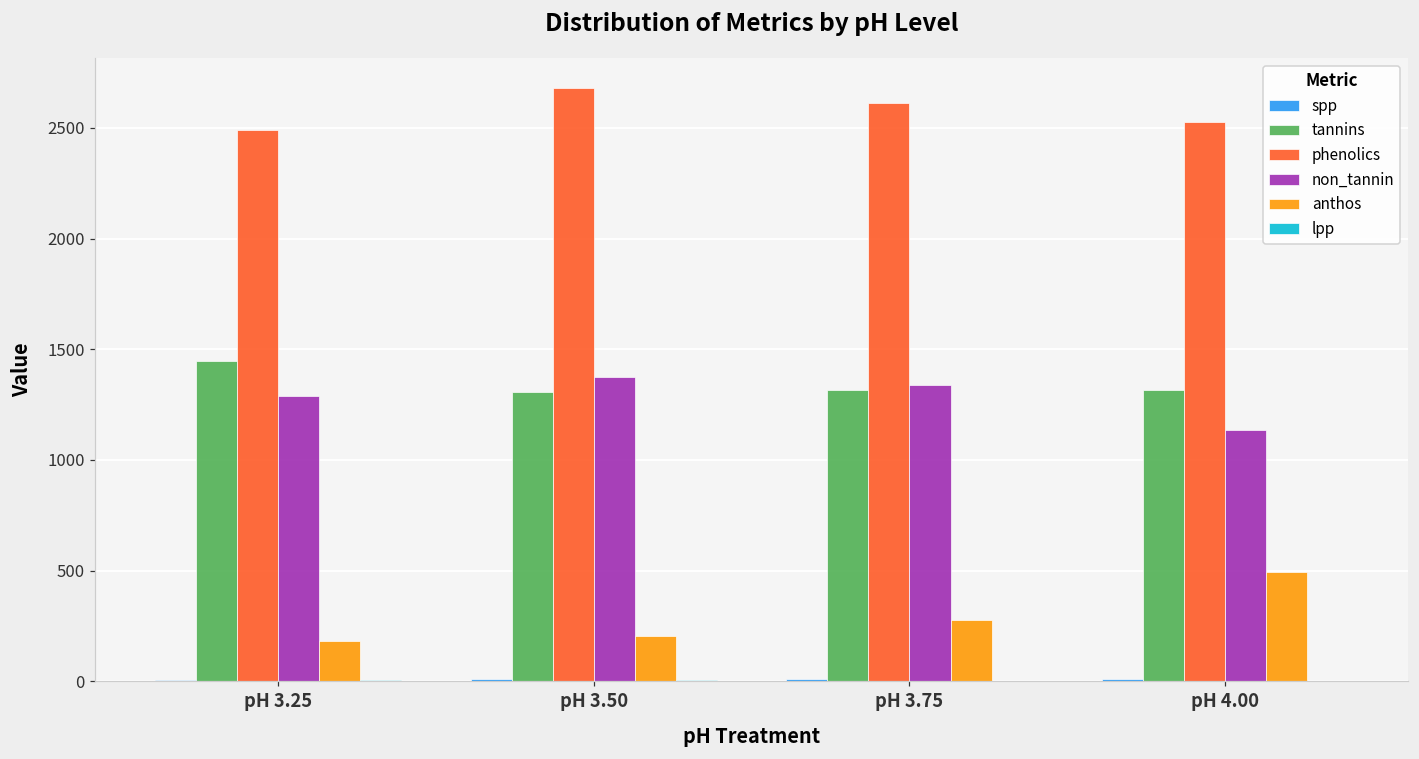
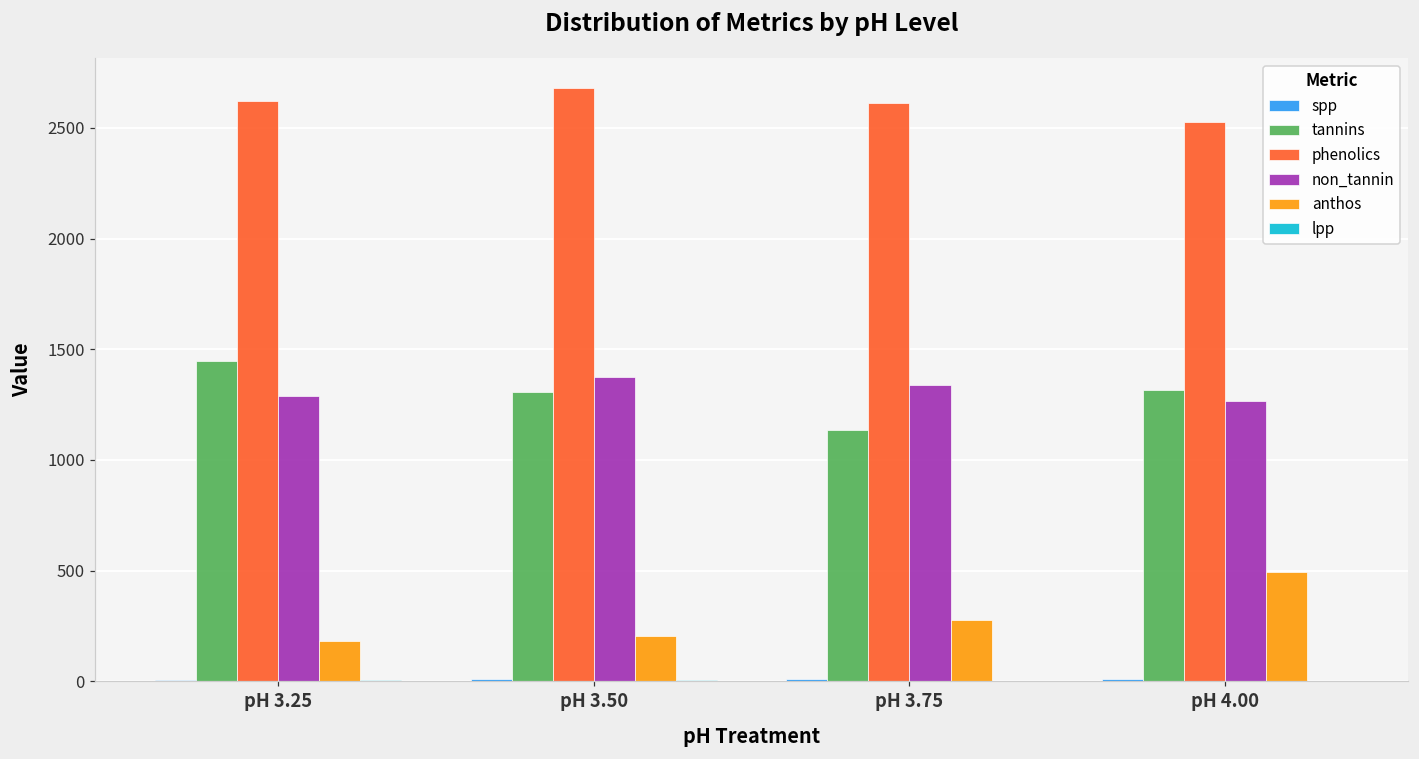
phenolics, pH 3.25: 2490 -> 2620
tannins, pH 3.75: 1320 -> 1130
non_tannin, pH 4.00: 1140 -> 1260
